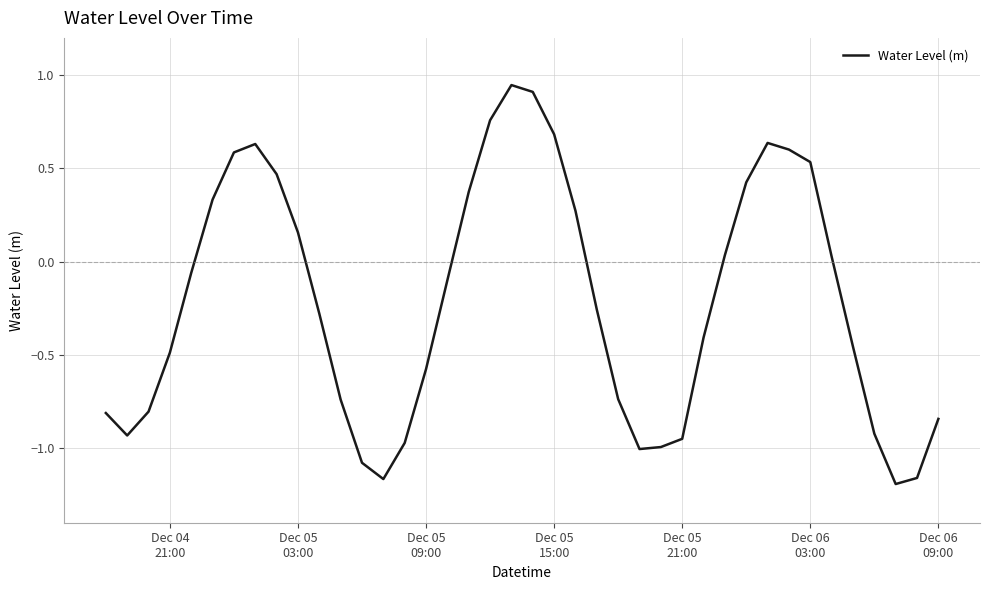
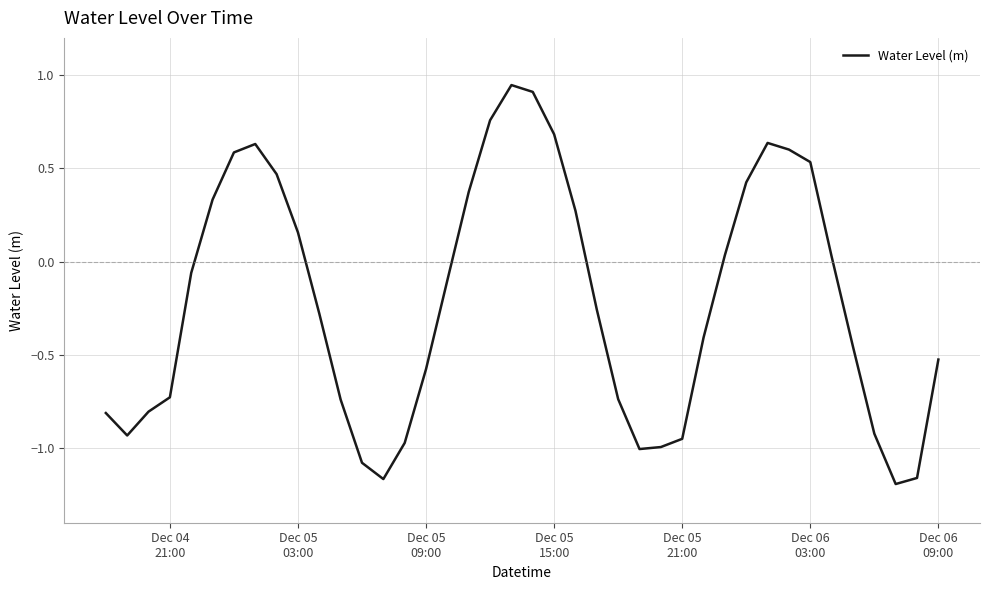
Dec 04 21:00: -0.49 -> -0.73
Dec 06 09:00: -0.84 -> -0.52
